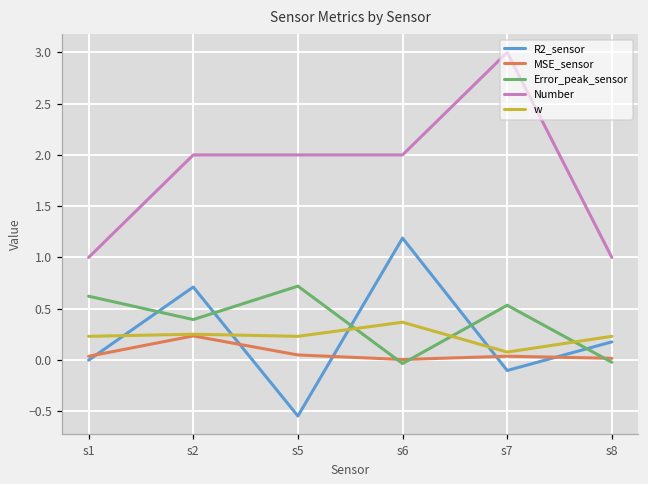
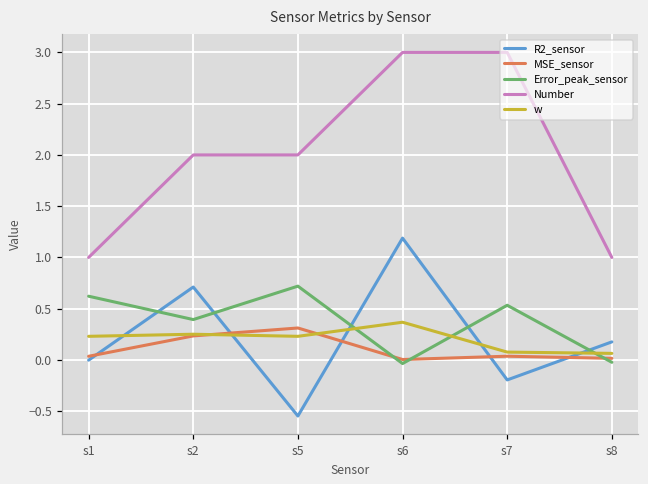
MSE_sensor, s5: 0.0 -> 0.3
Number, s6: 2 -> 3
R2_sensor, s7: -0.1 -> -0.2
w, s8: 0.2 -> 0.1
